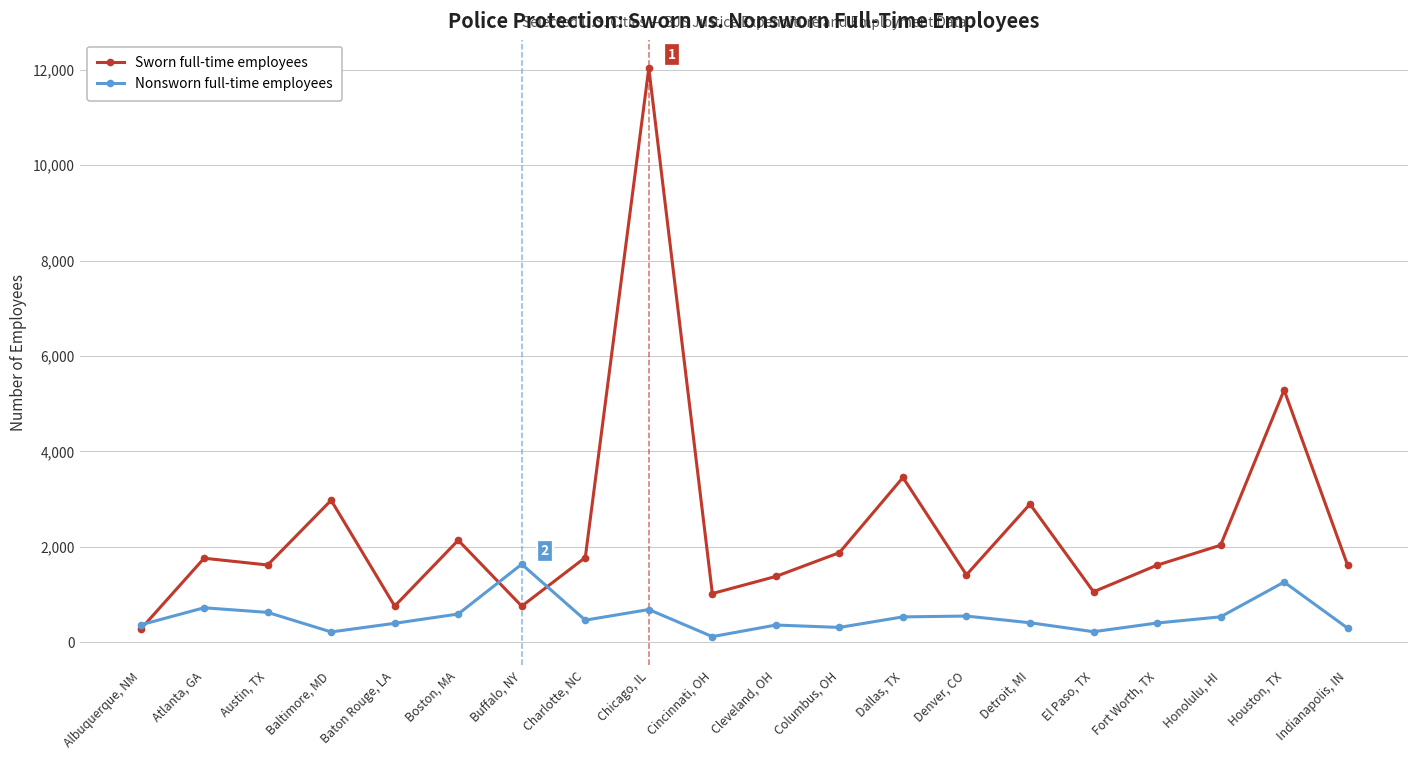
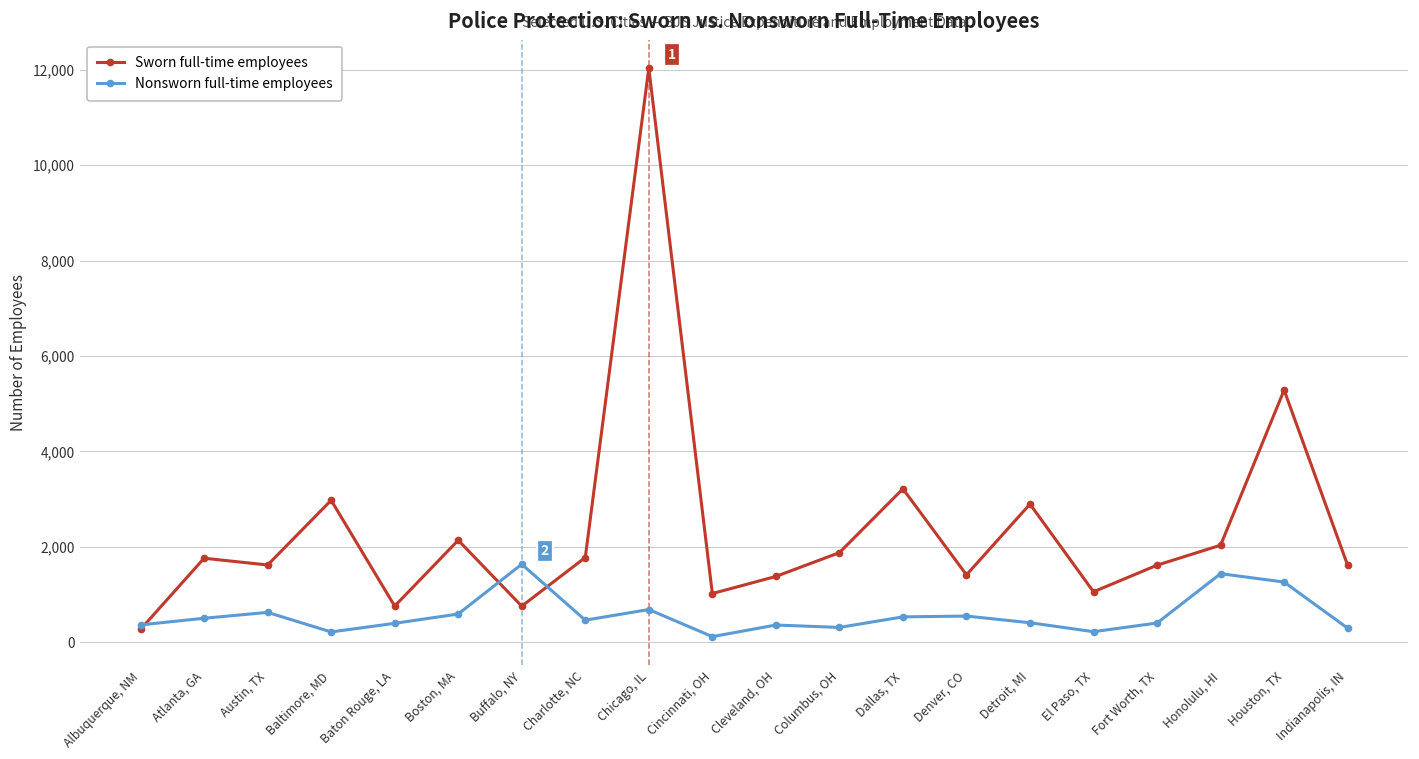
Nonsworn full-time employees, Atlanta, GA: 700 -> 500
Sworn full-time employees, Dallas, TX: 3,500 -> 3,200
Nonsworn full-time employees, Honolulu, HI: 500 -> 1,400
